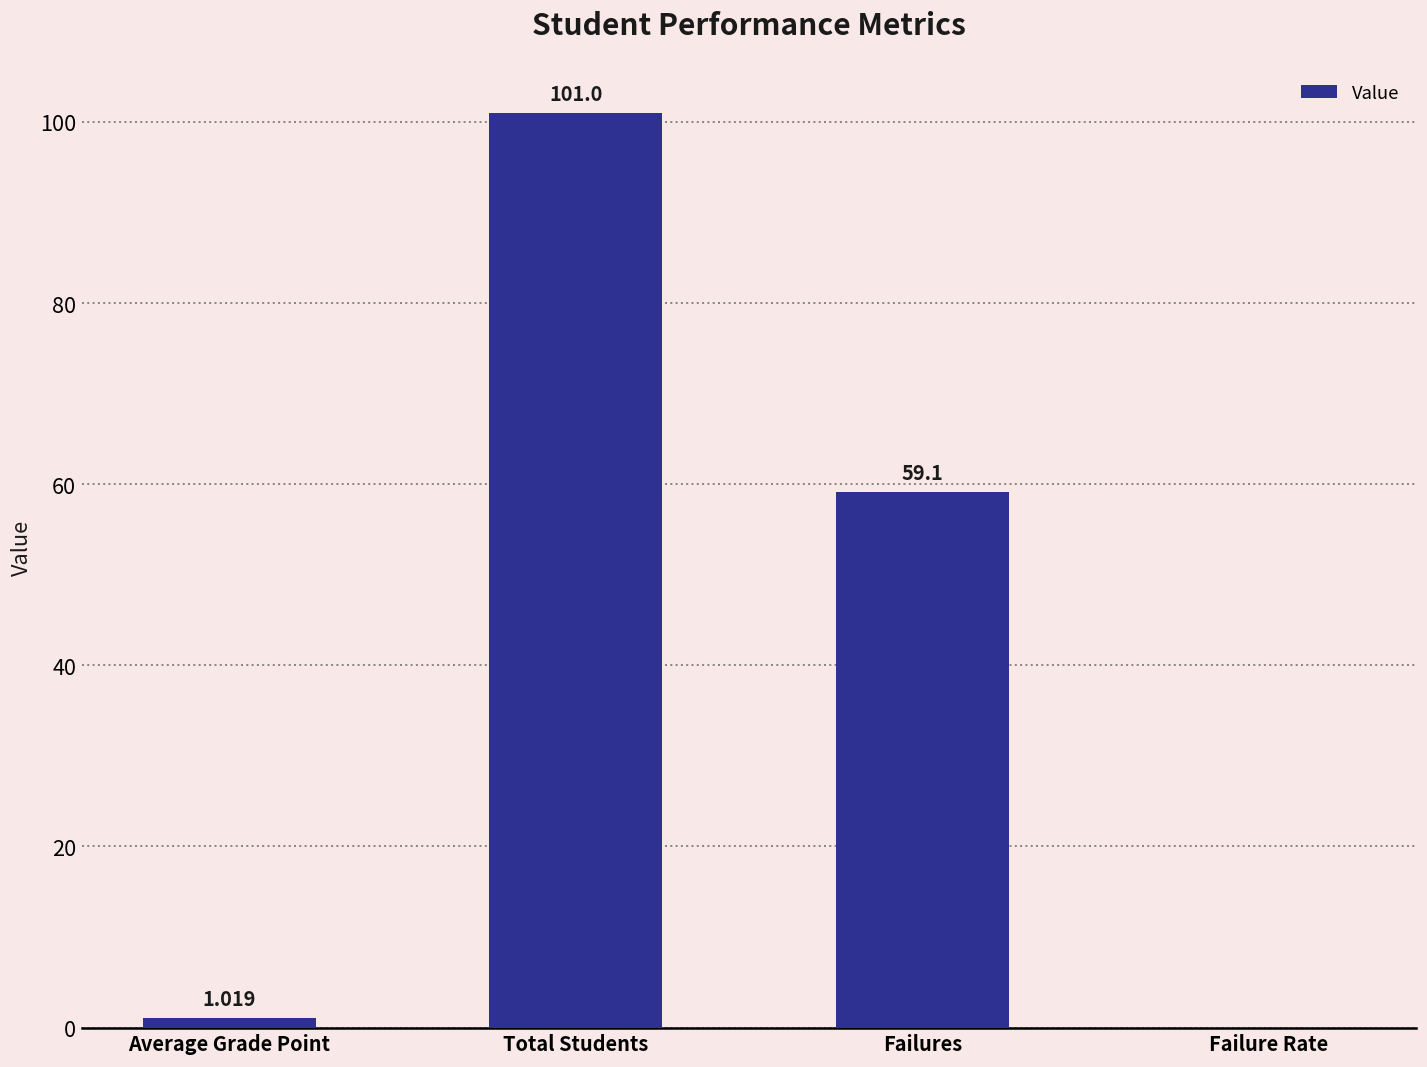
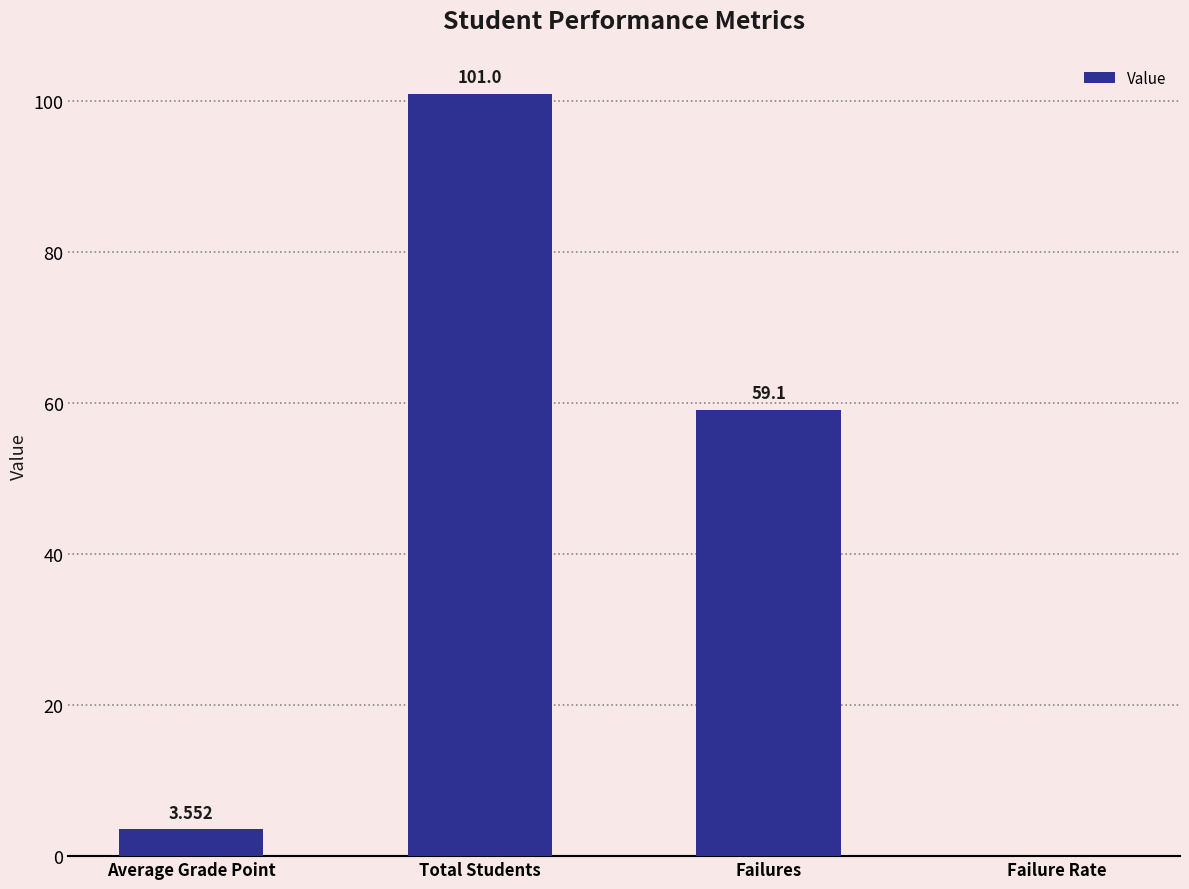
Average Grade Point: 1.019 -> 3.552
